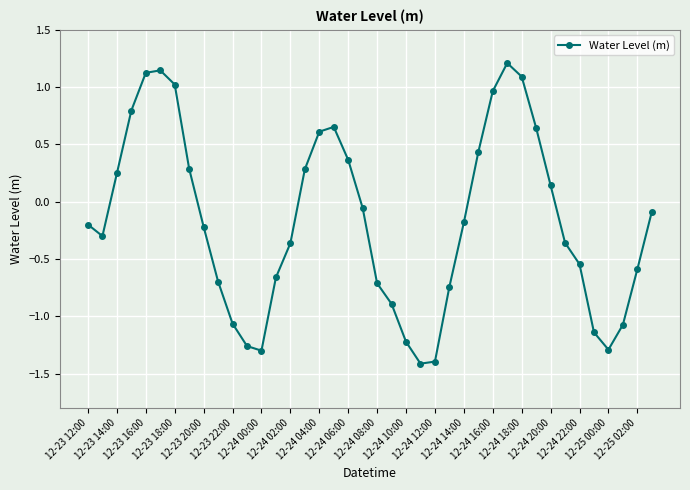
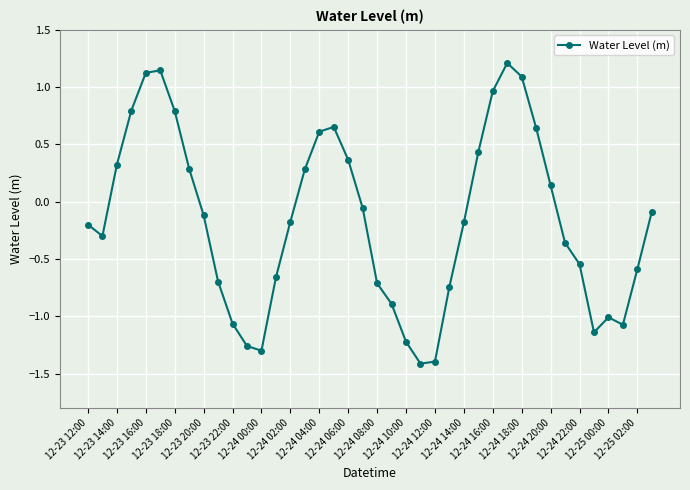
12-23 14:00: 0.25 -> 0.32
12-23 18:00: 1.02 -> 0.79
12-23 20:00: -0.22 -> -0.12
12-24 02:00: -0.36 -> -0.17
12-25 00:00: -1.29 -> -1.01
